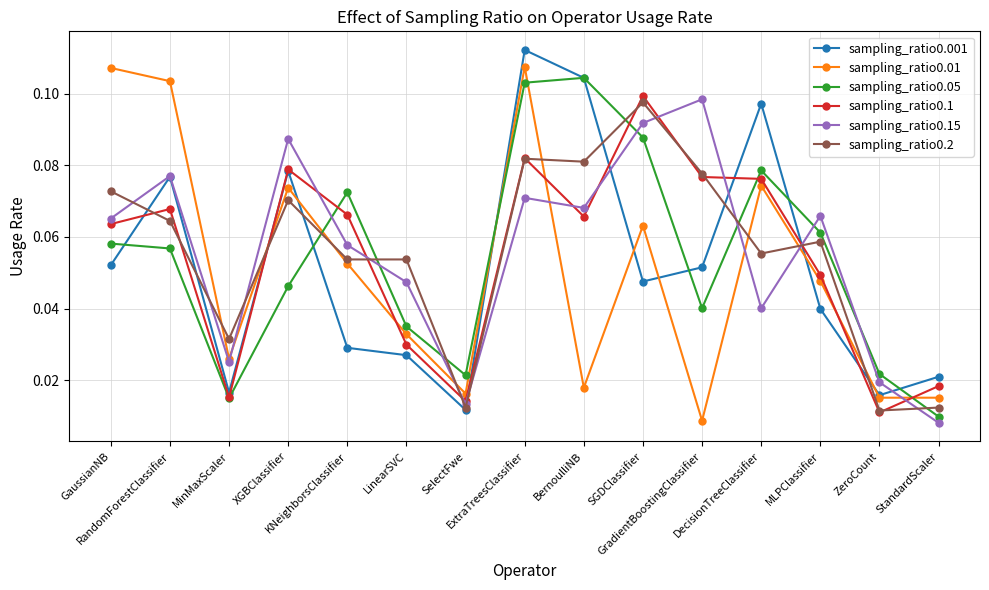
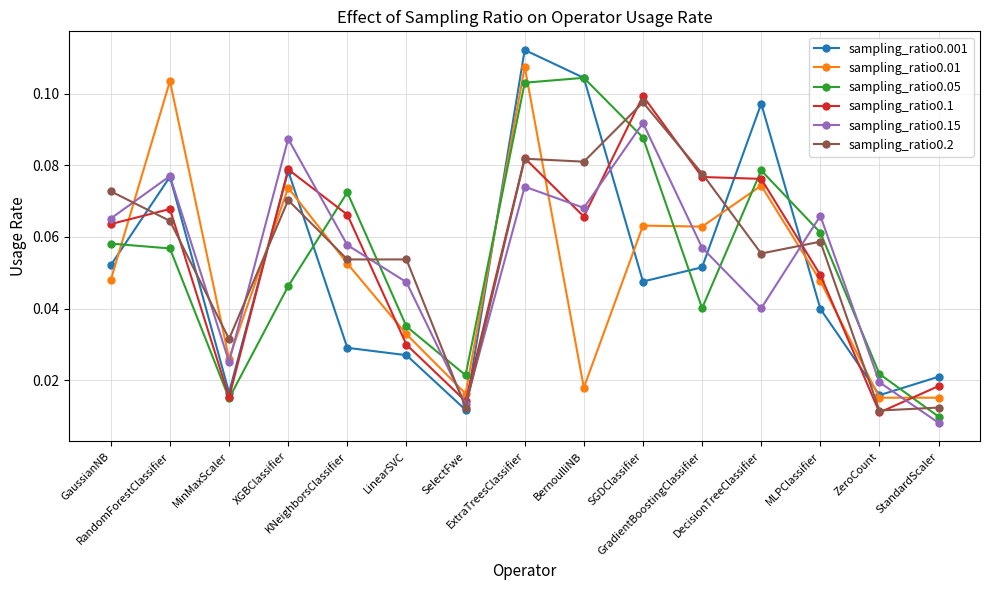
sampling_ratio0.01, GaussianNB: 0.107 -> 0.048
sampling_ratio0.15, ExtraTreesClassifier: 0.071 -> 0.074
sampling_ratio0.01, GradientBoostingClassifier: 0.009 -> 0.063
sampling_ratio0.15, GradientBoostingClassifier: 0.098 -> 0.057
